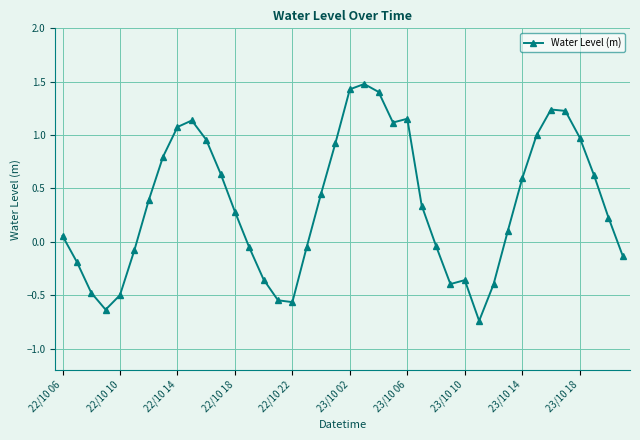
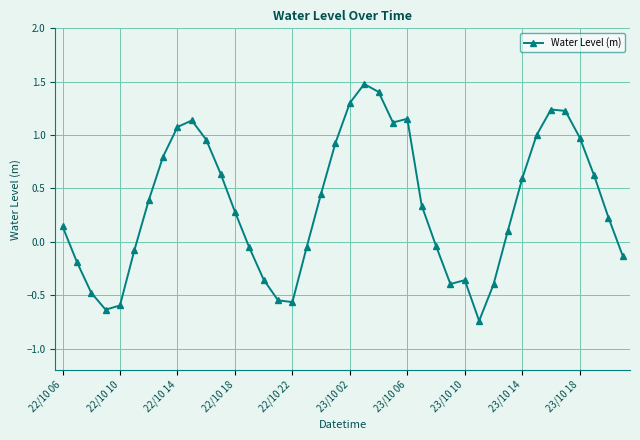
22/10 06: 0.06 -> 0.15
22/10 10: -0.50 -> -0.60
23/10 02: 1.43 -> 1.30
